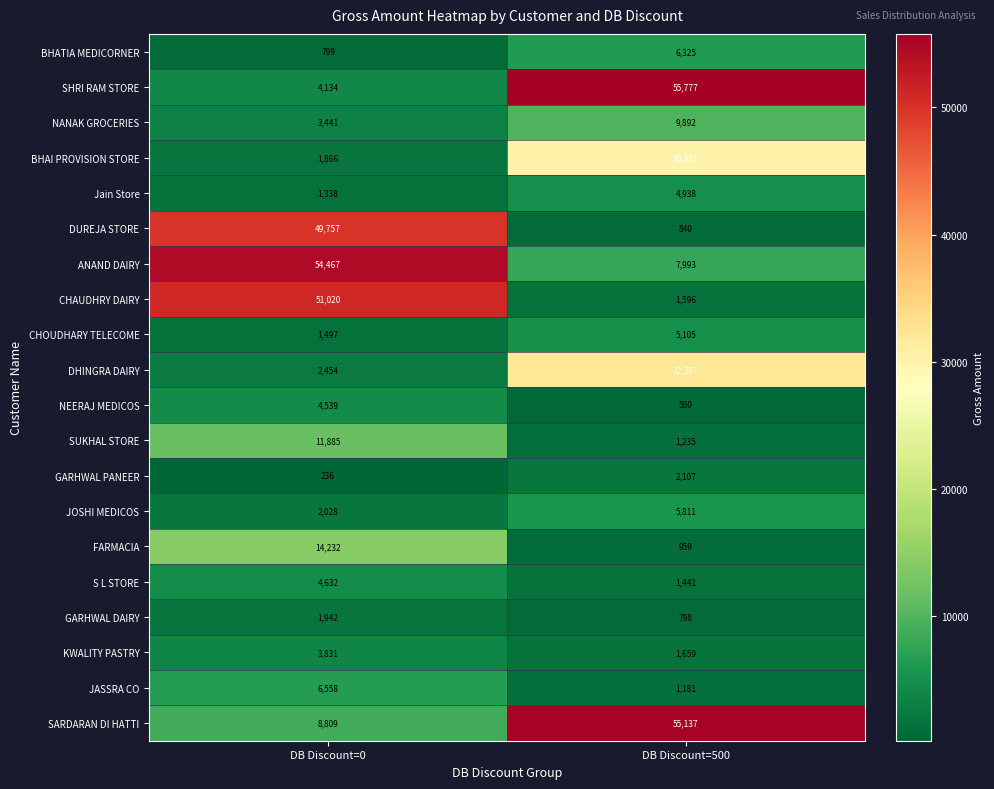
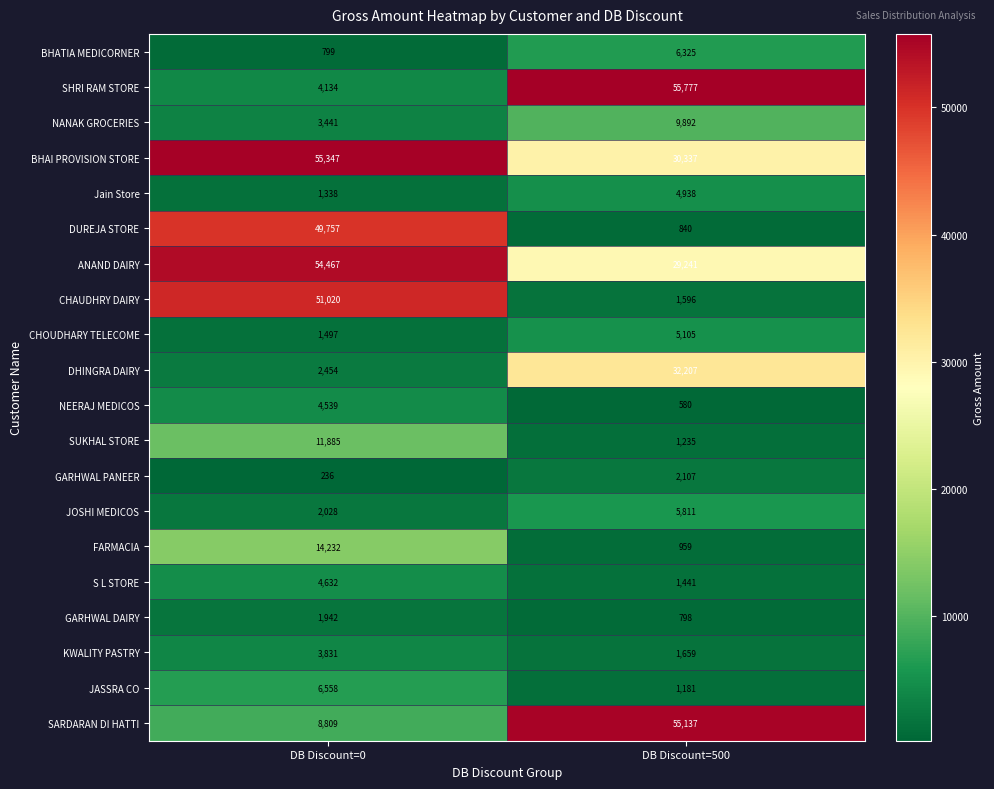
BHAI PROVISION STORE, DB Discount=0: 1,866 -> 55,347
ANAND DAIRY, DB Discount=500: 7,993 -> 29,241
